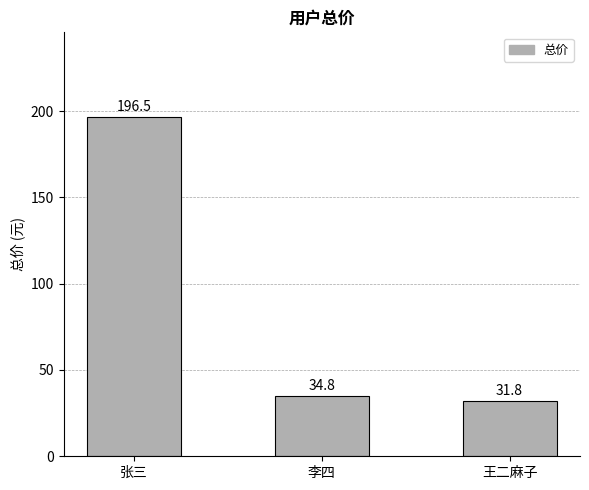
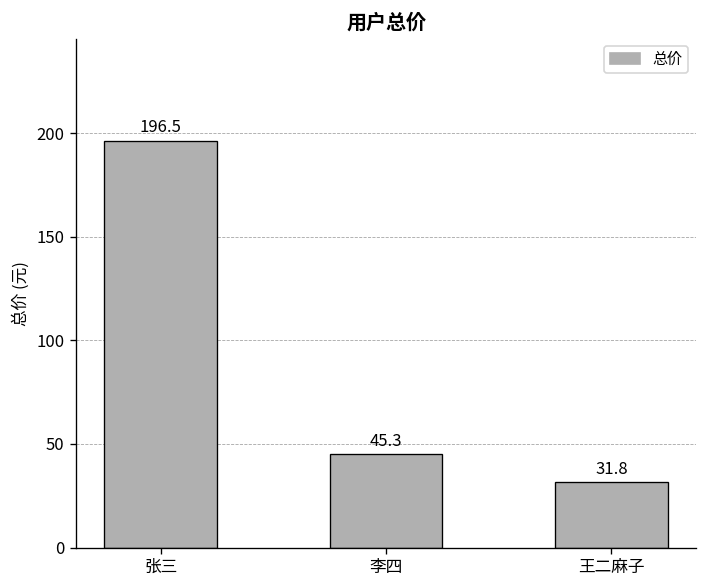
李四: 34.8 -> 45.3
